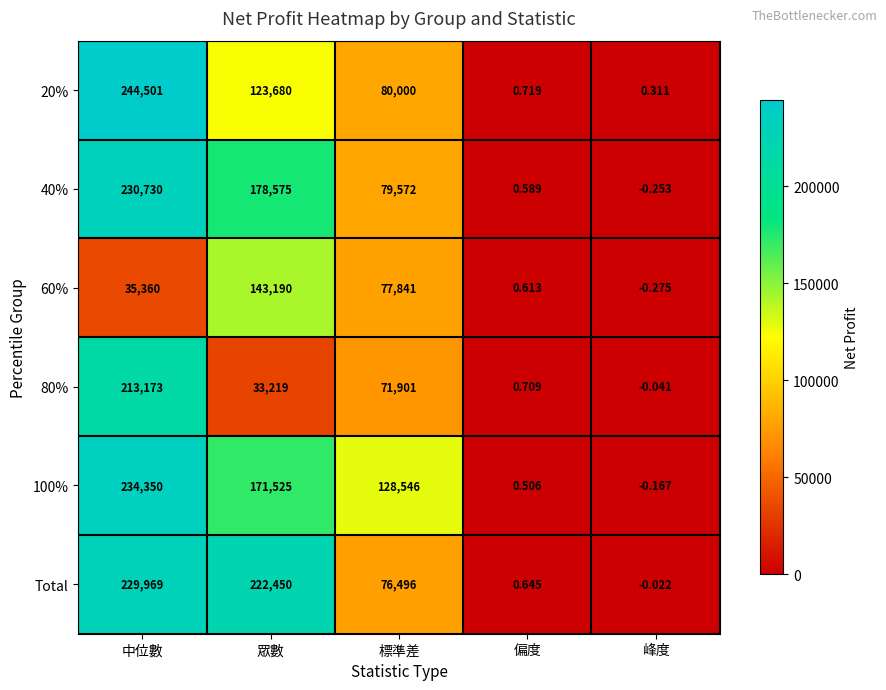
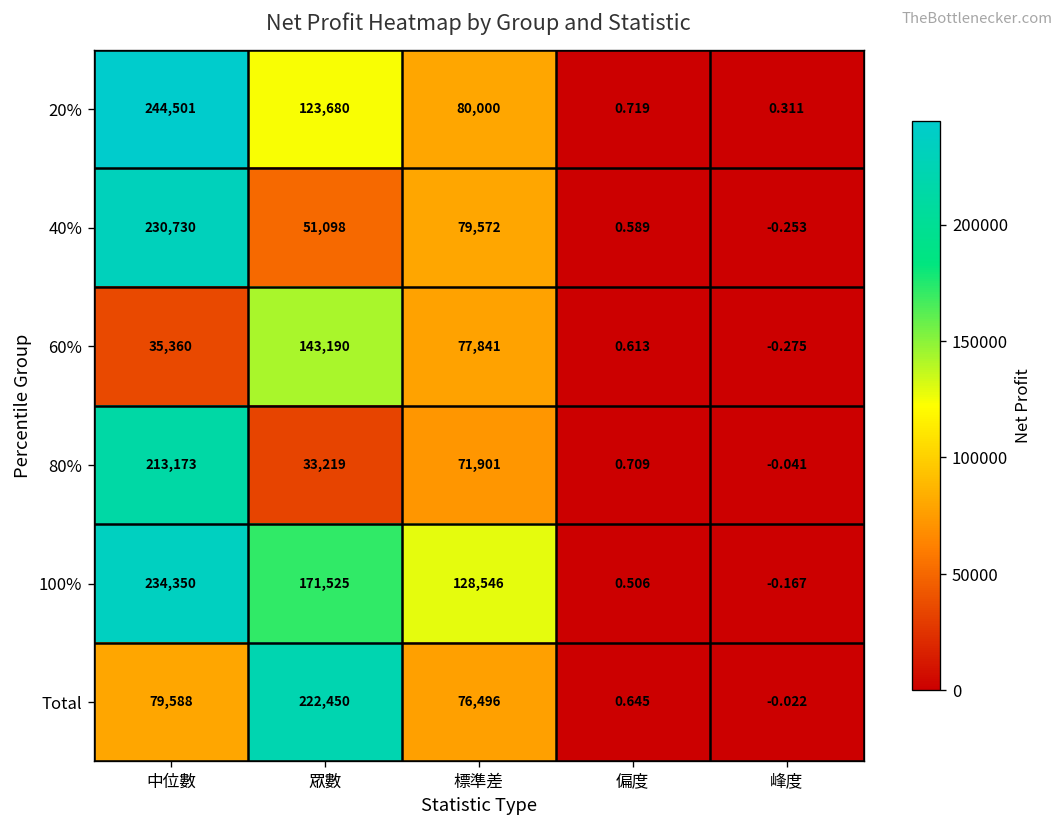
40%, 眾數: 178,575 -> 51,098
Total, 中位數: 229,969 -> 79,588
